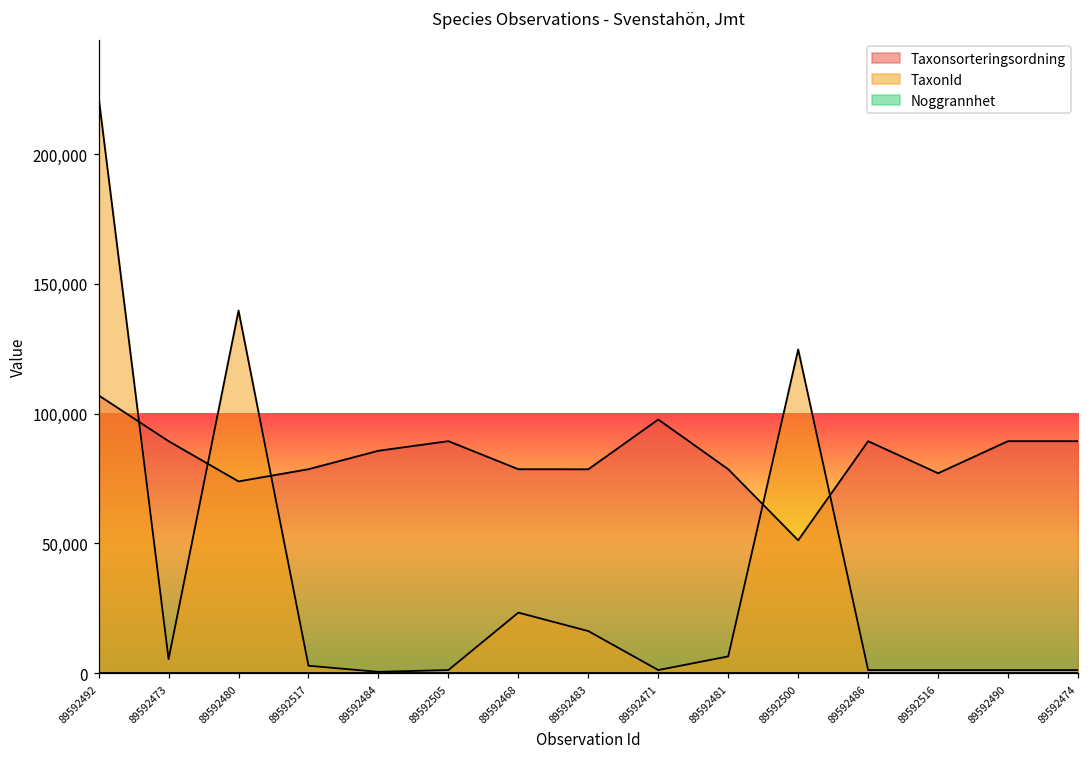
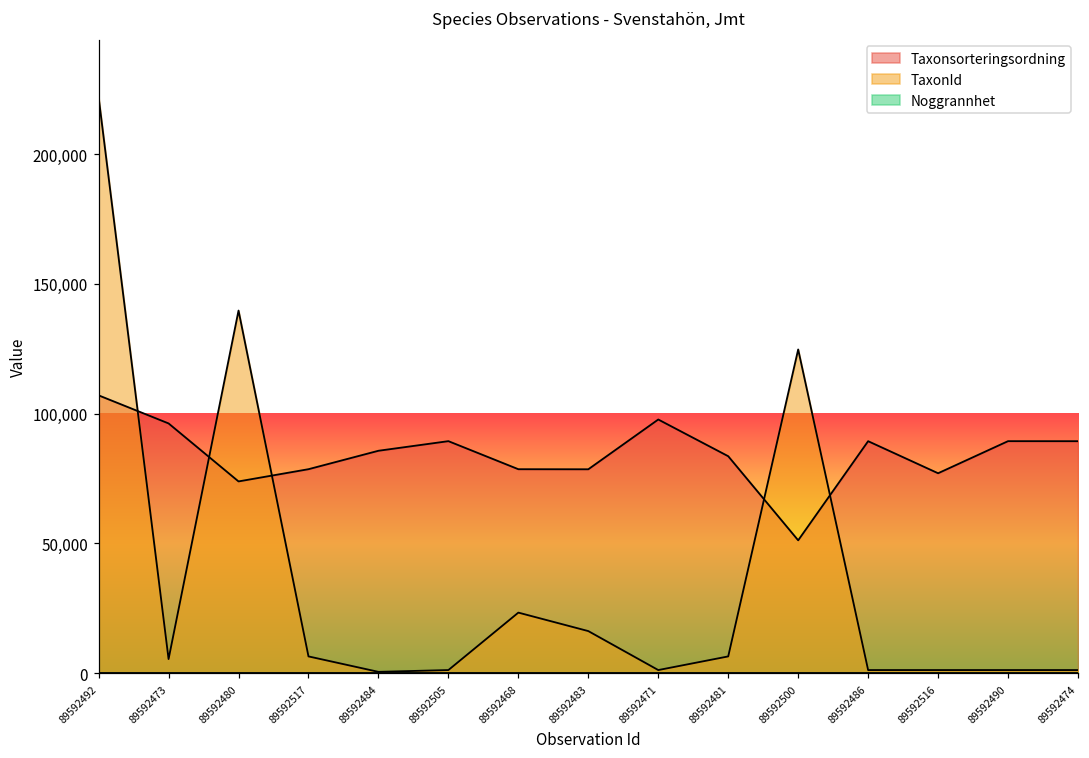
Taxonsorteringsordning, 89592473: 89,000 -> 96,000
TaxonId, 89592517: 3,000 -> 6,000
Taxonsorteringsordning, 89592481: 79,000 -> 84,000
